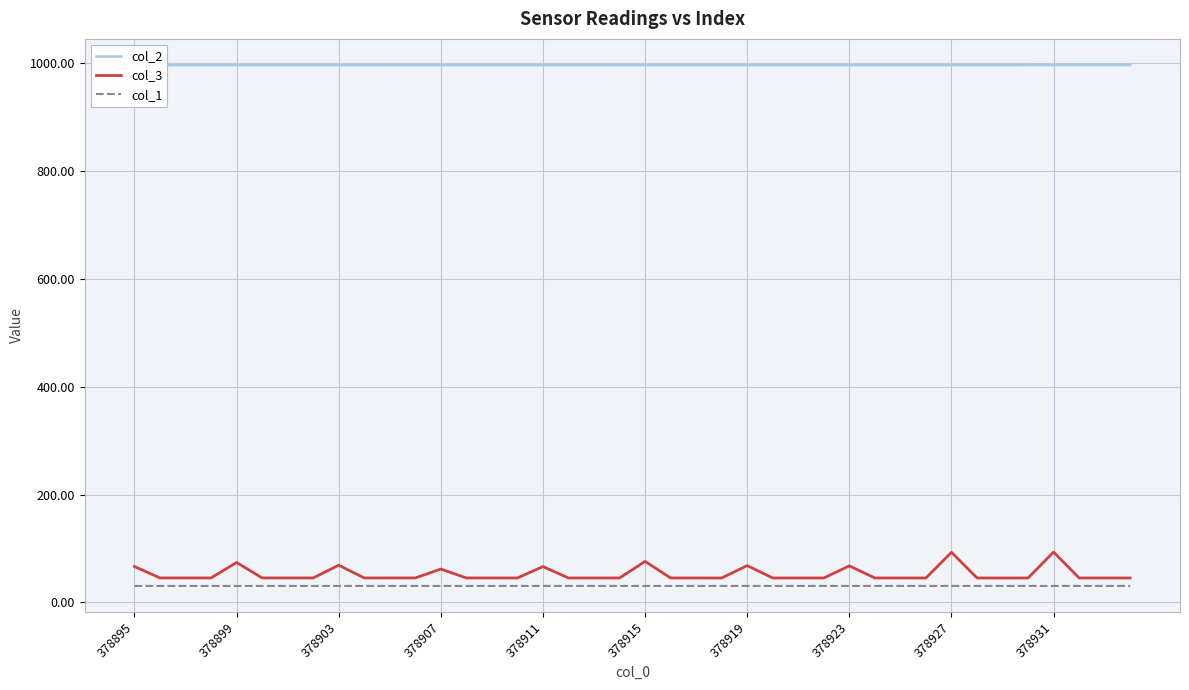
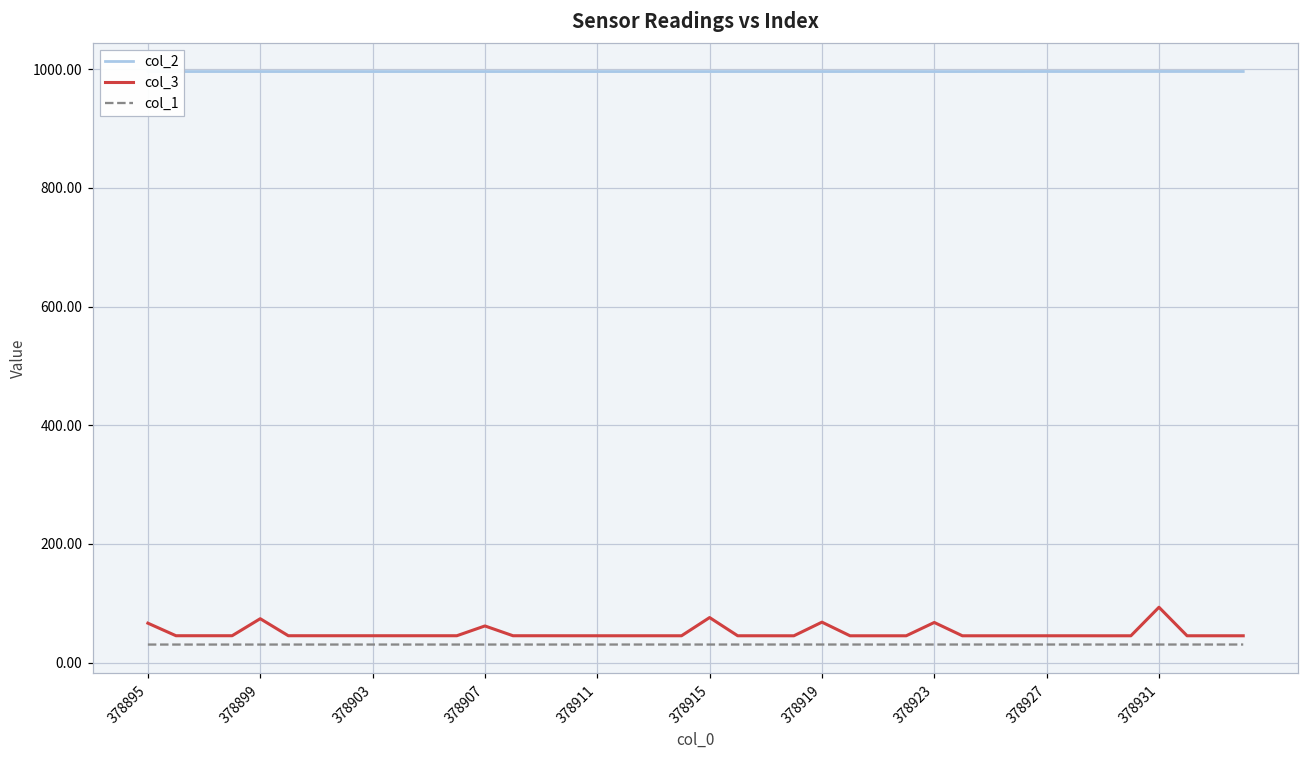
col_3, 378903: 70 -> 50
col_3, 378911: 70 -> 50
col_3, 378927: 90 -> 50
